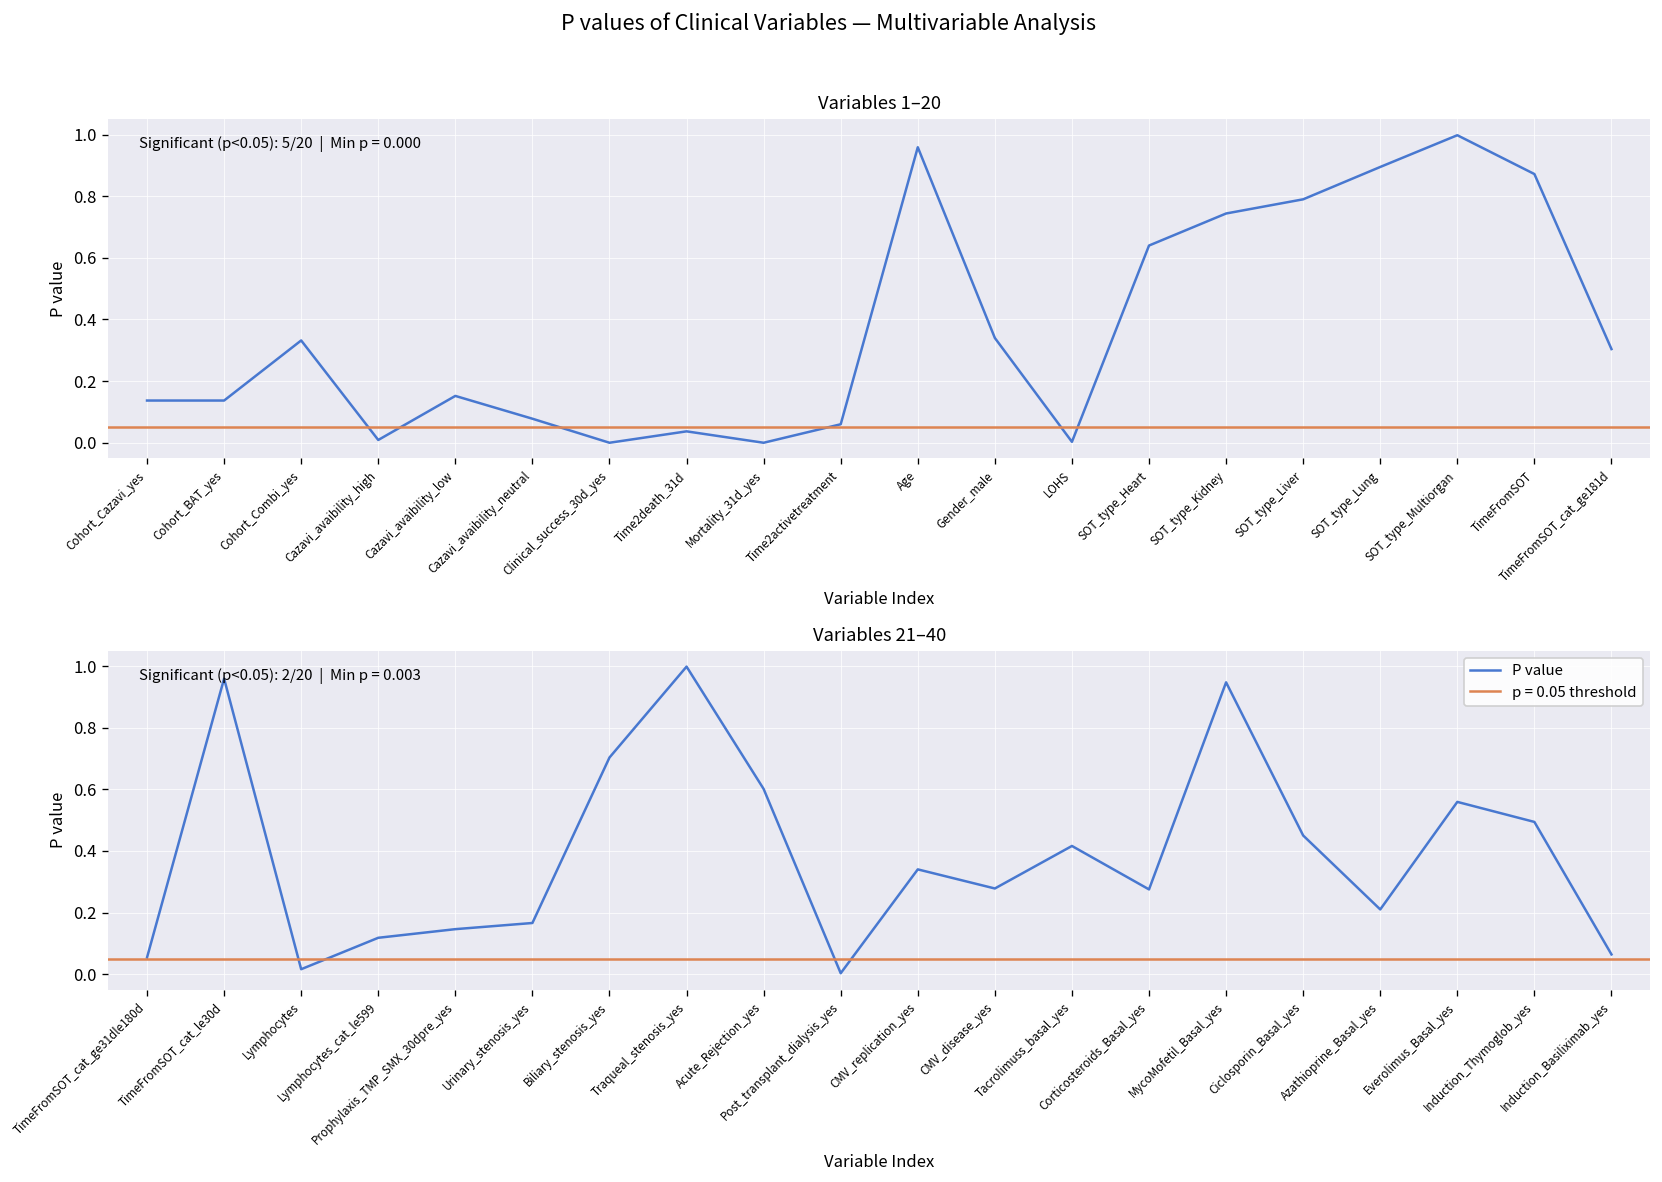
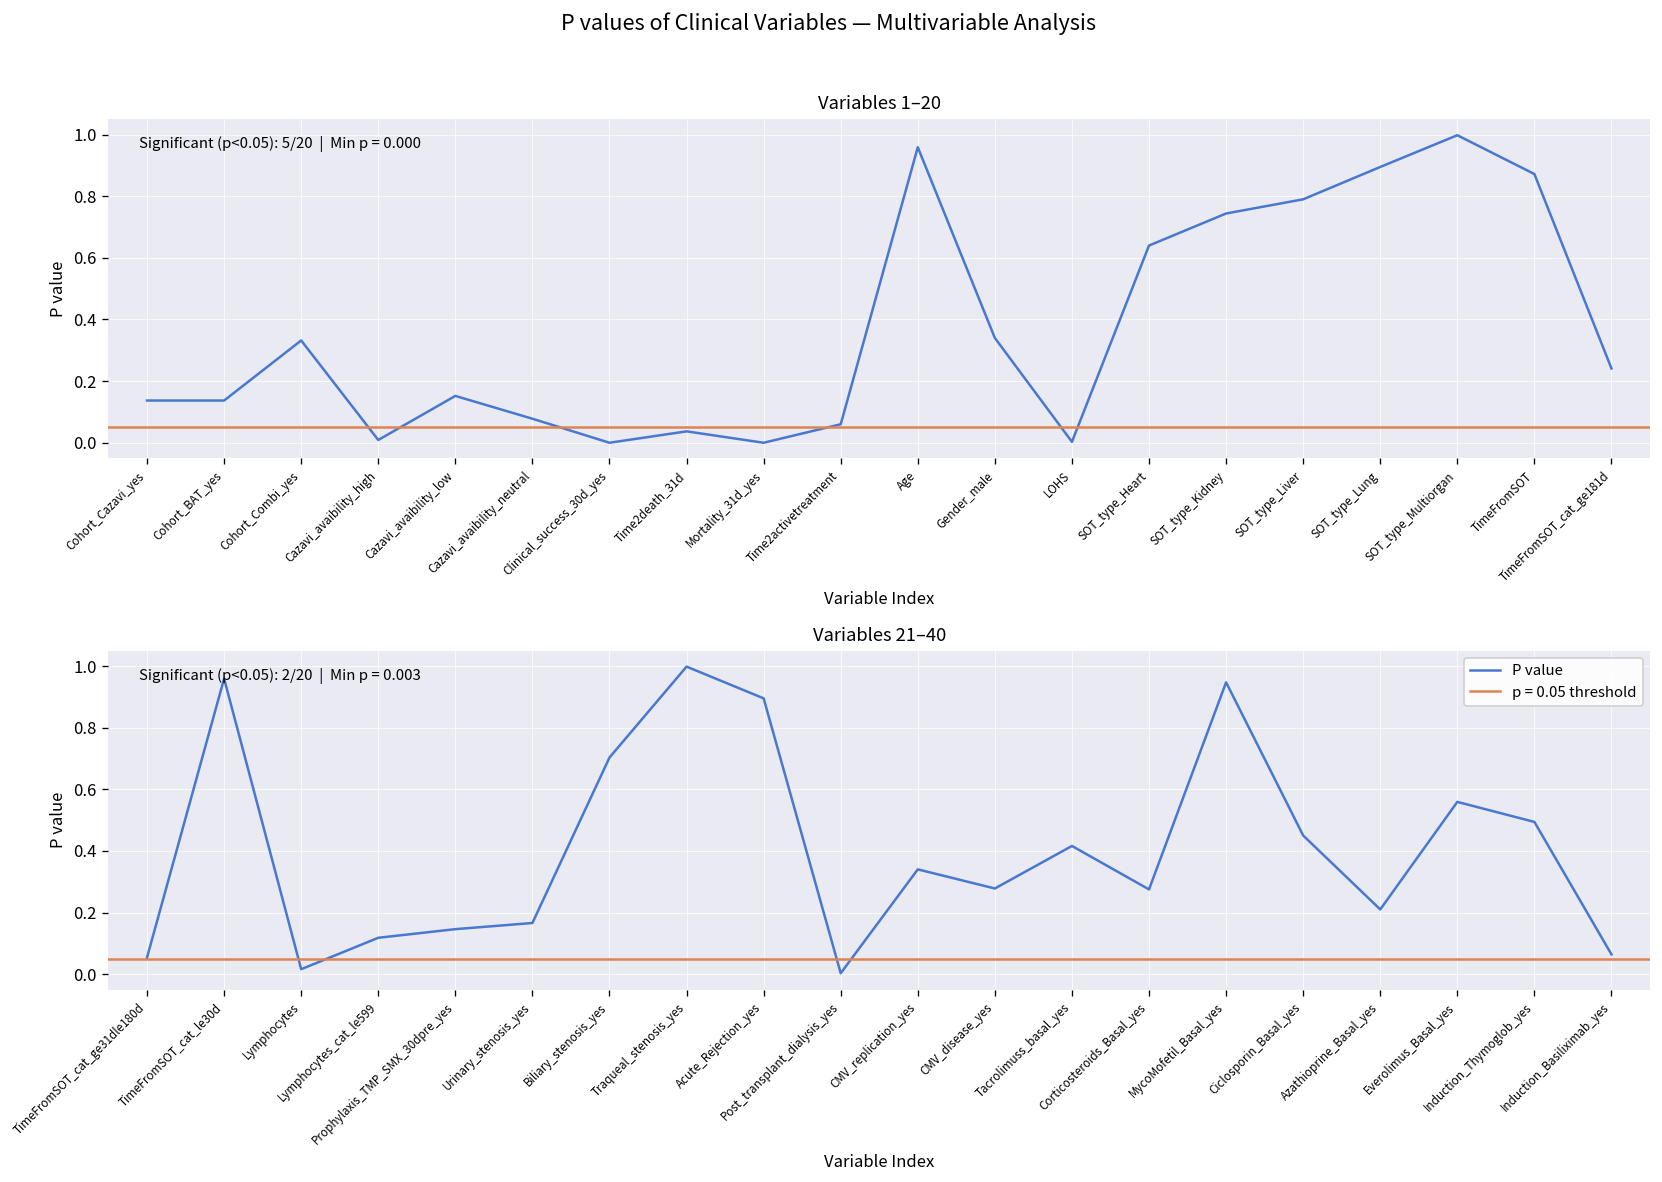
Variables 1–20, TimeFromSOT_cat_ge181d: 0.30 -> 0.24
Variables 21–40, Acute_Rejection_yes: 0.60 -> 0.90
